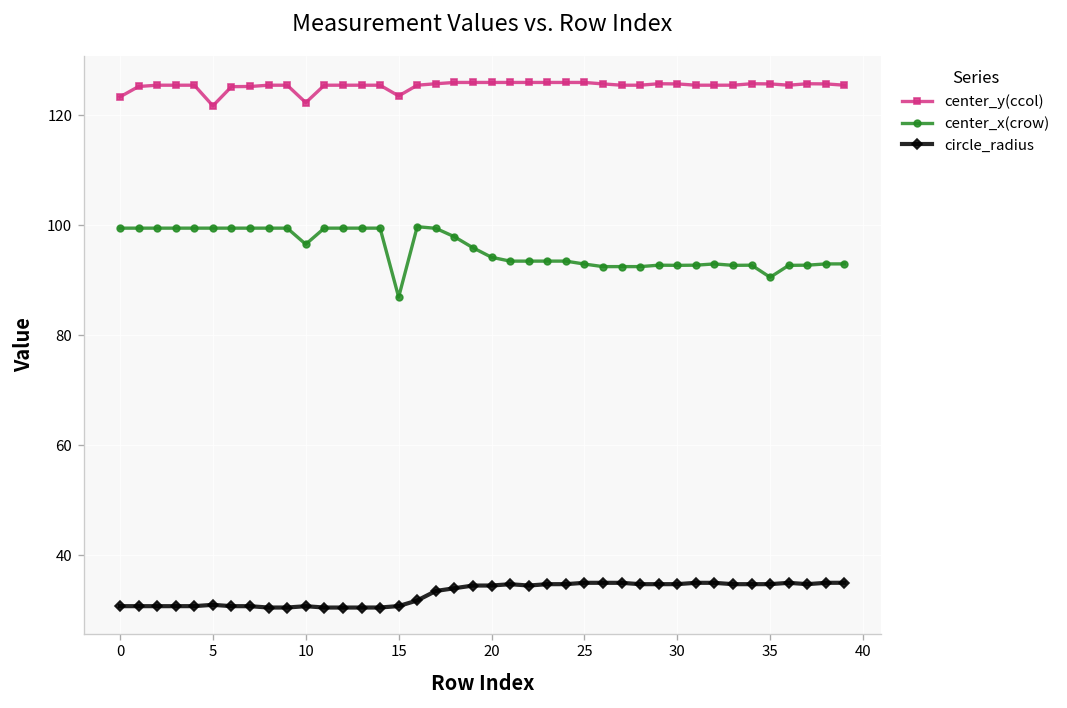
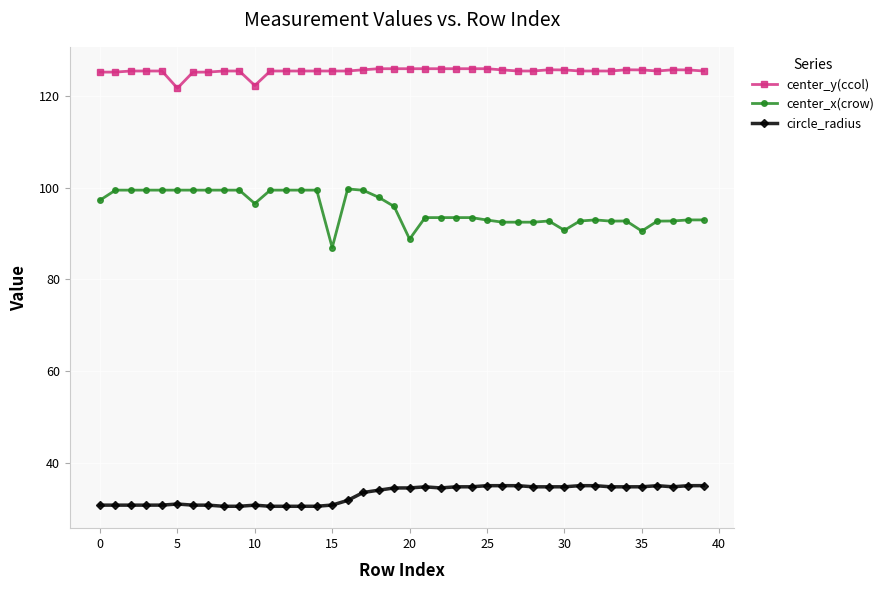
center_y(ccol), 0: 123 -> 125
center_x(crow), 0: 100 -> 97
center_y(ccol), 15: 124 -> 126
center_x(crow), 20: 94 -> 89
center_x(crow), 30: 93 -> 91
